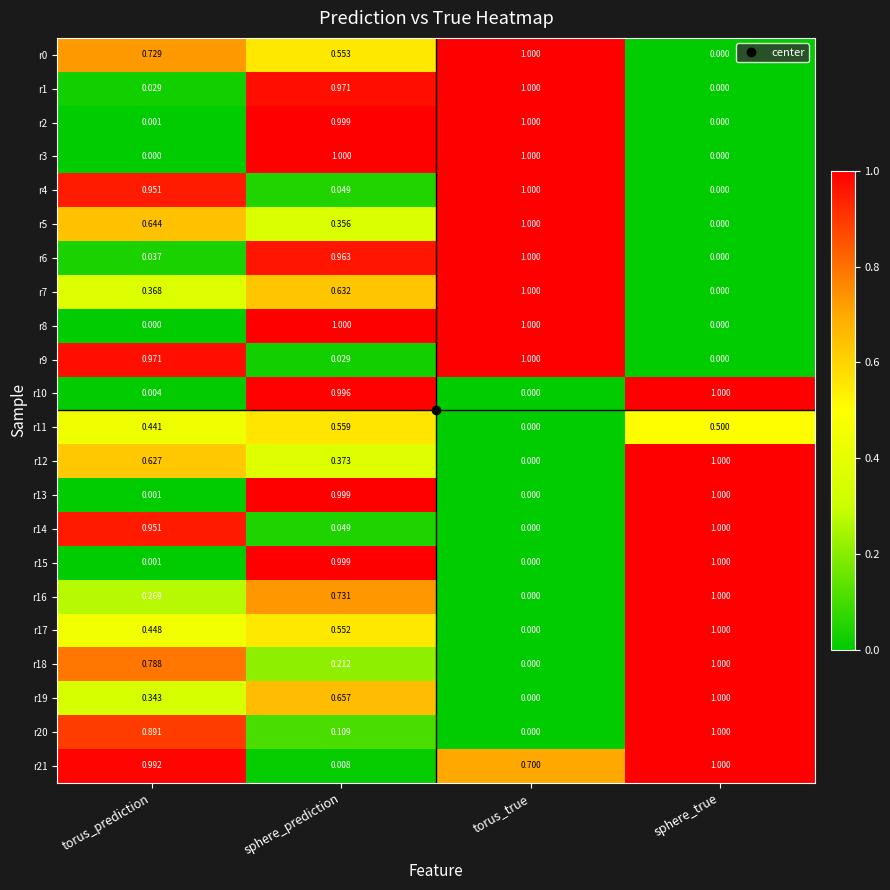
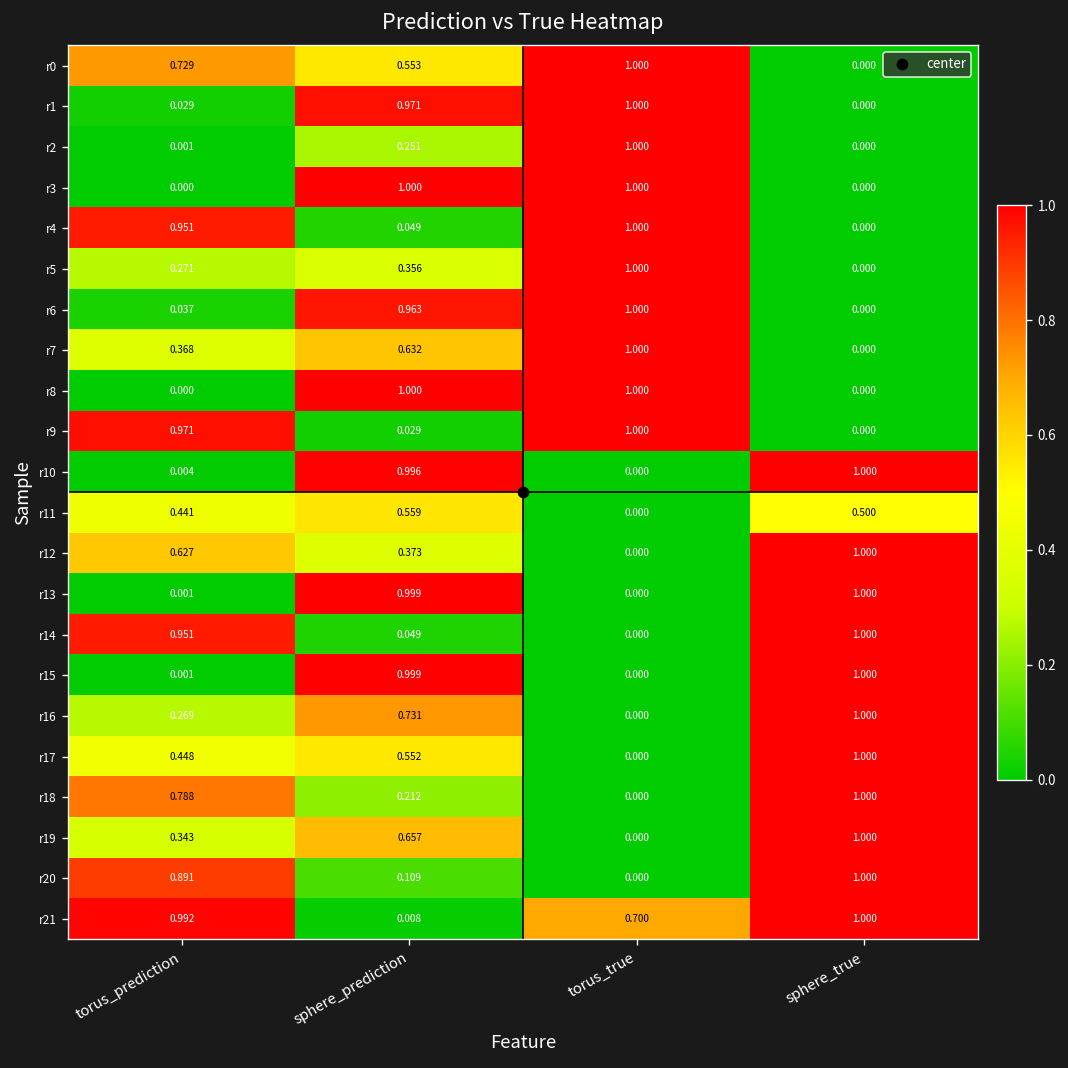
r2, sphere_prediction: 0.999 -> 0.251
r5, torus_prediction: 0.644 -> 0.271
